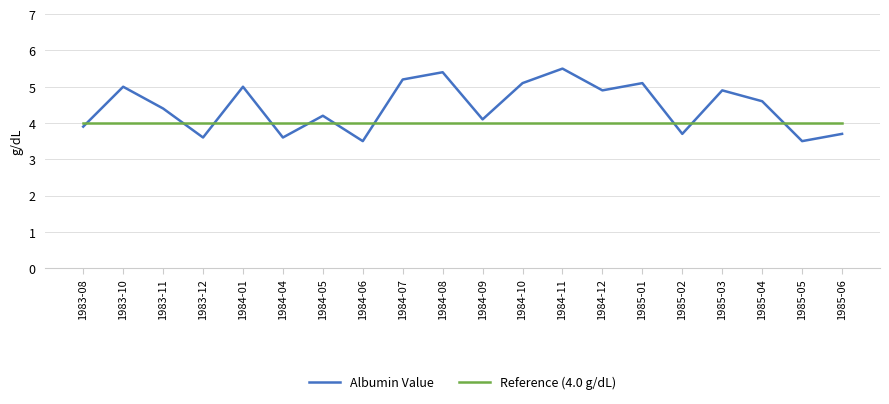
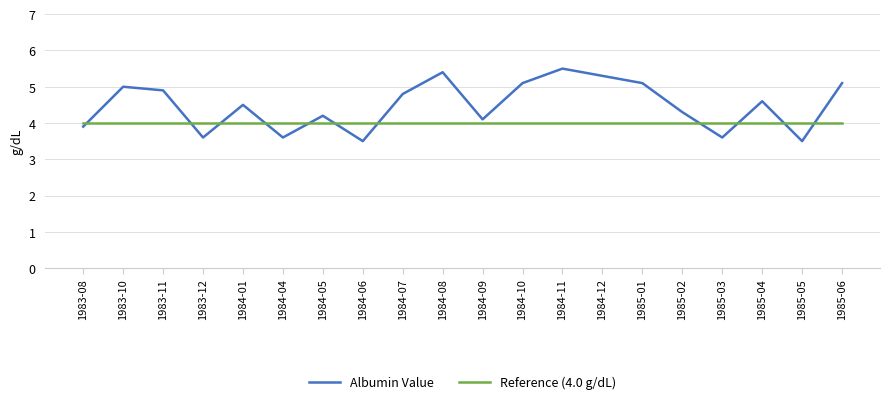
Albumin Value, 1983-11: 4.4 -> 4.9
Albumin Value, 1984-01: 5.0 -> 4.5
Albumin Value, 1984-07: 5.2 -> 4.8
Albumin Value, 1984-12: 4.9 -> 5.3
Albumin Value, 1985-02: 3.7 -> 4.3
Albumin Value, 1985-03: 4.9 -> 3.6
Albumin Value, 1985-06: 3.7 -> 5.1
